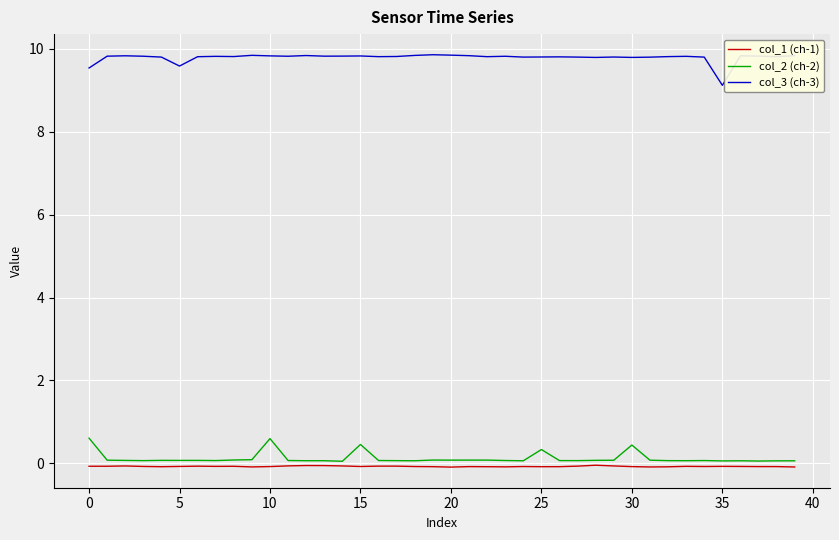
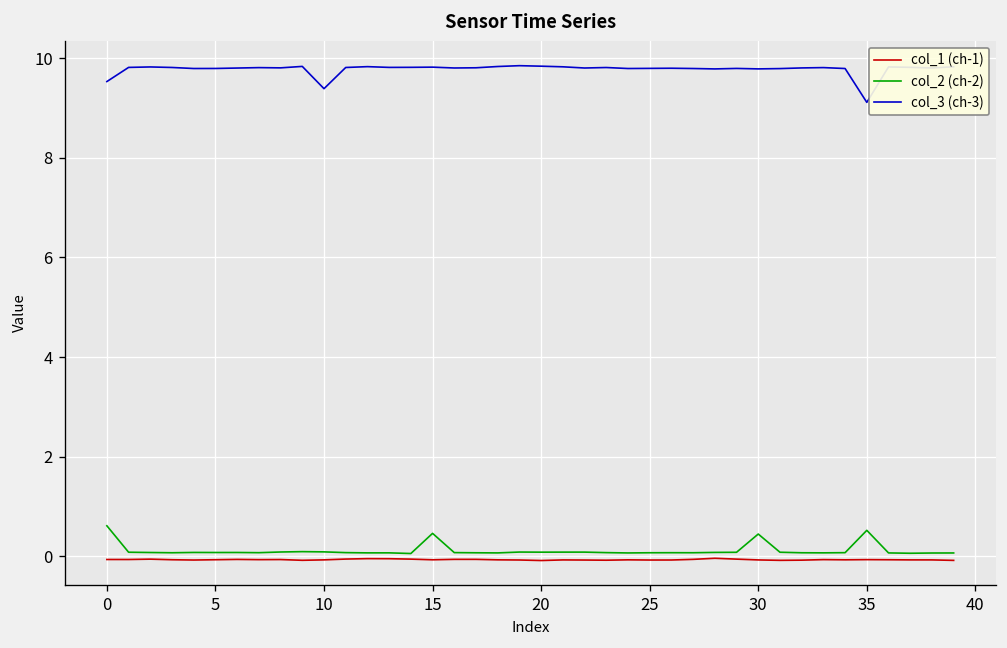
col_3 (ch-3), 5: 9.6 -> 9.8
col_2 (ch-2), 10: 0.6 -> 0.1
col_3 (ch-3), 10: 9.8 -> 9.4
col_2 (ch-2), 25: 0.3 -> 0.1
col_2 (ch-2), 35: 0.1 -> 0.5
